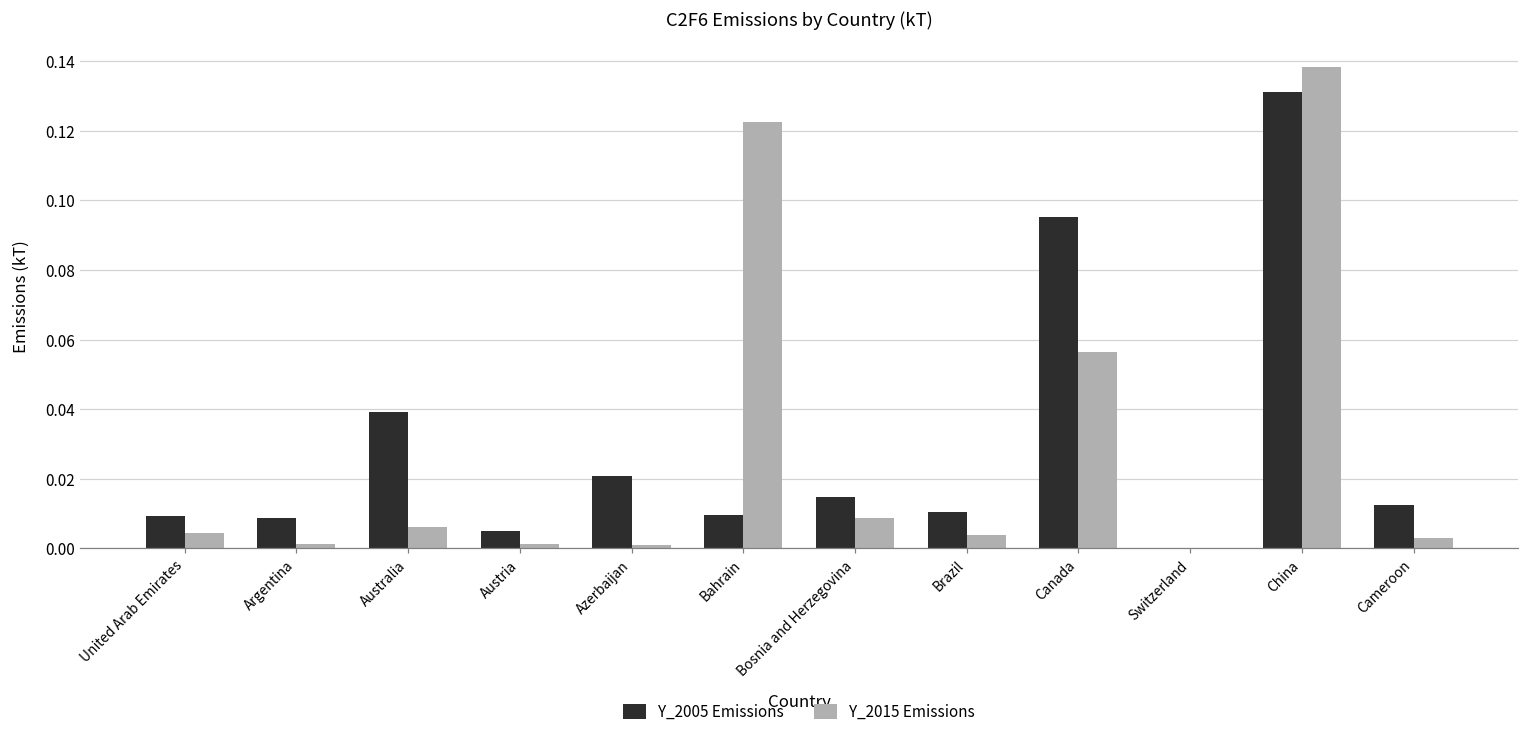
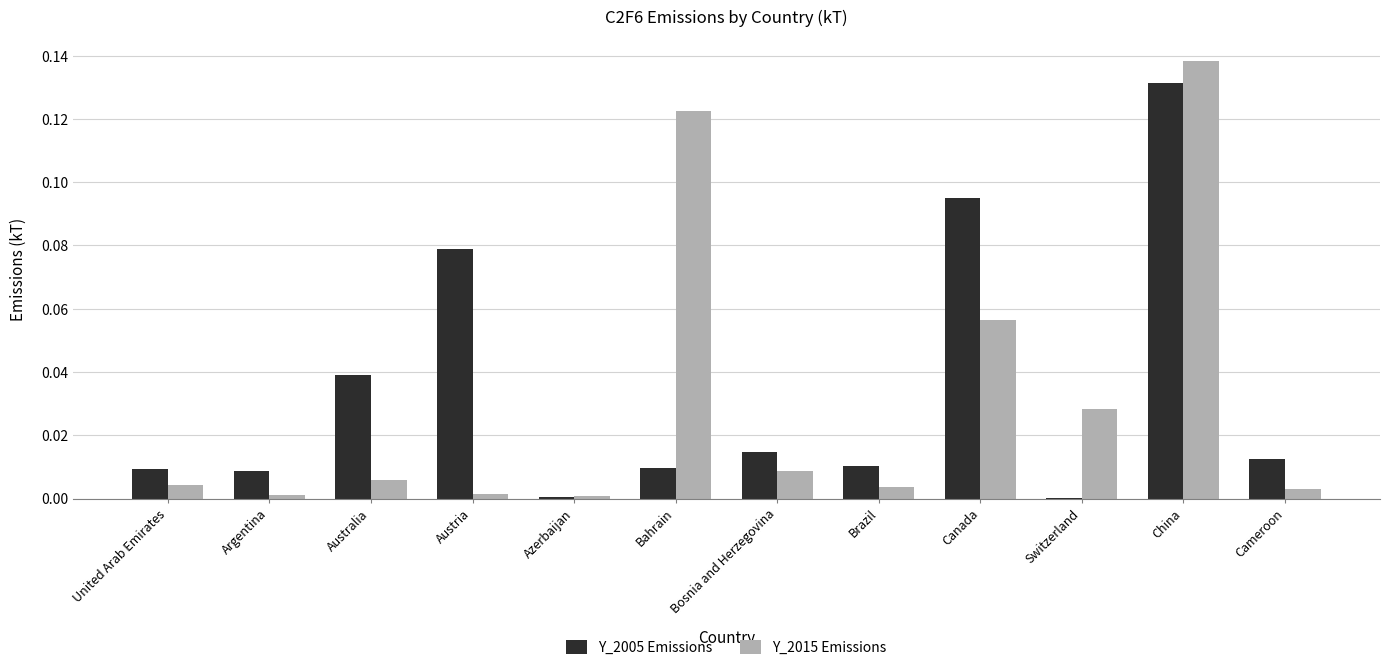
Y_2005 Emissions, Austria: 0.005 -> 0.079
Y_2005 Emissions, Azerbaijan: 0.021 -> 0.000
Y_2015 Emissions, Switzerland: 0.000 -> 0.028
